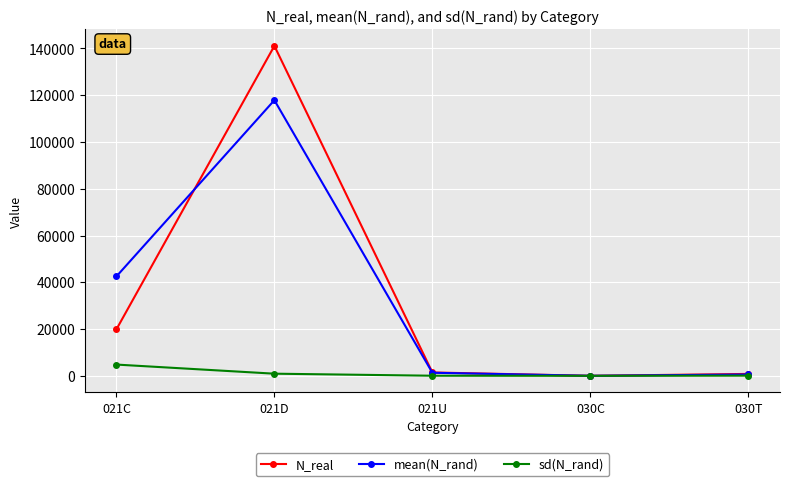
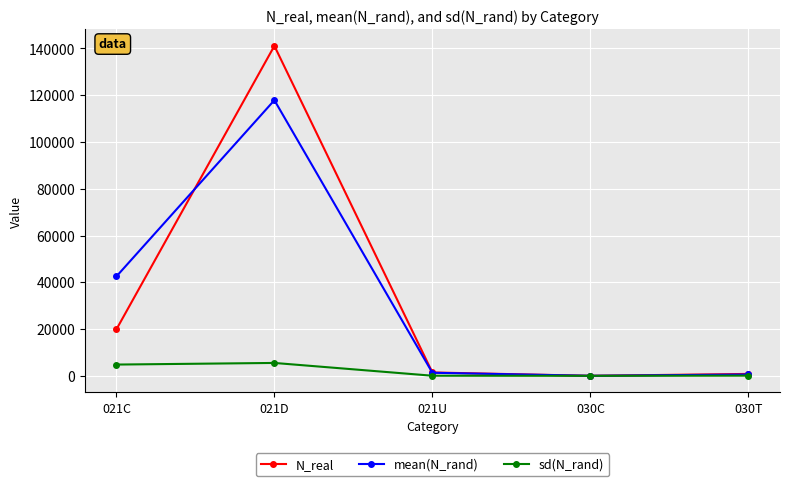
sd(N_rand), 021D: 1000 -> 6000
